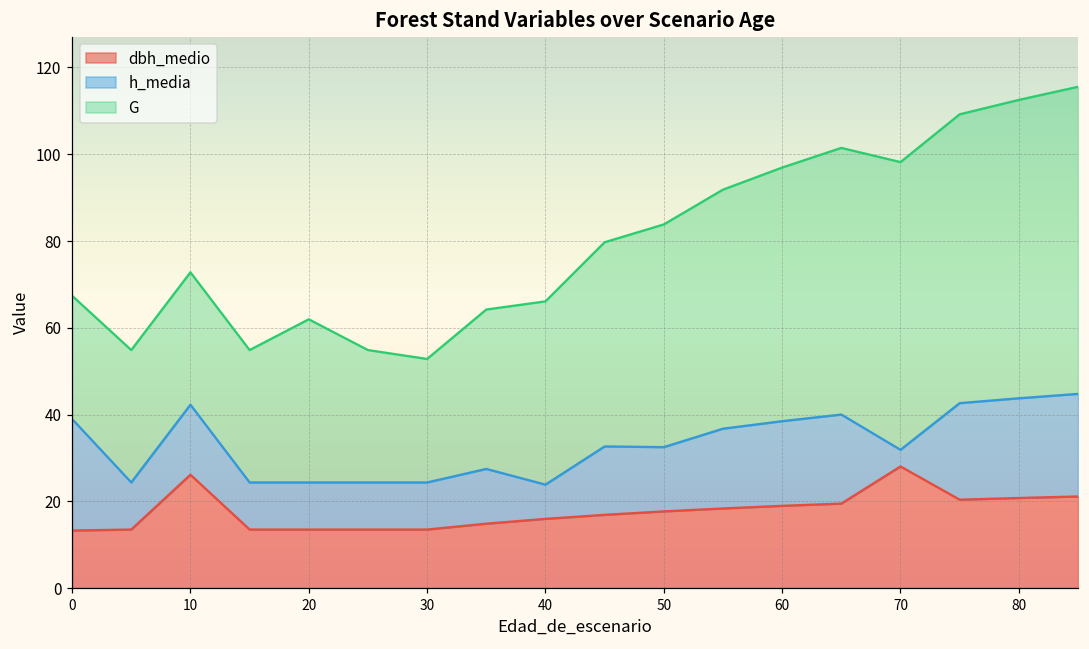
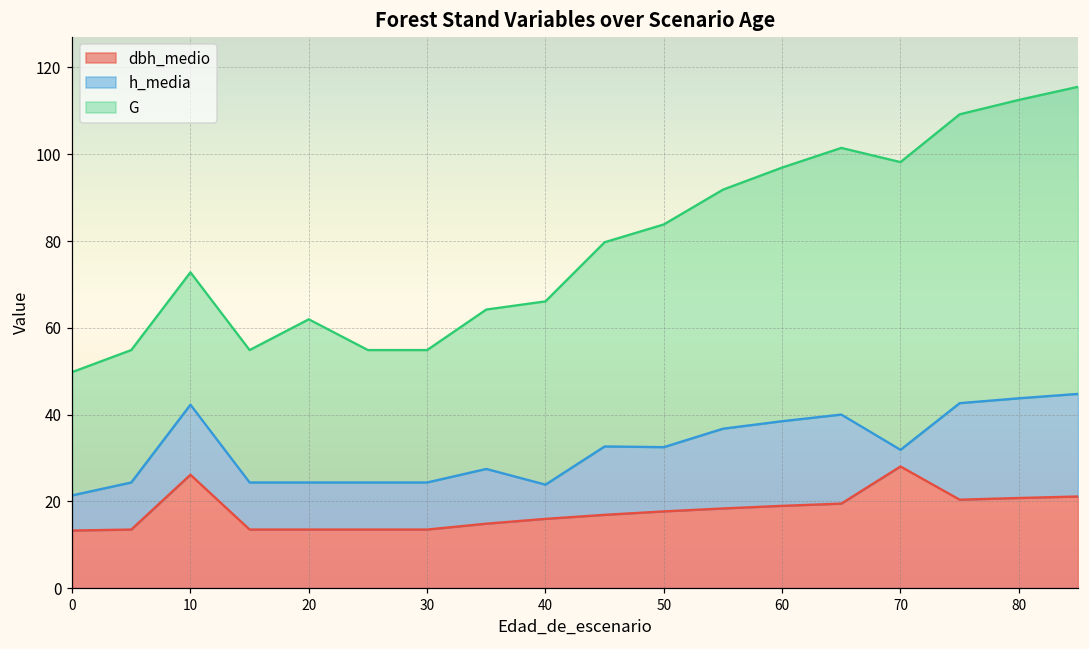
h_media, 0: 26 -> 8
G, 30: 28 -> 31
